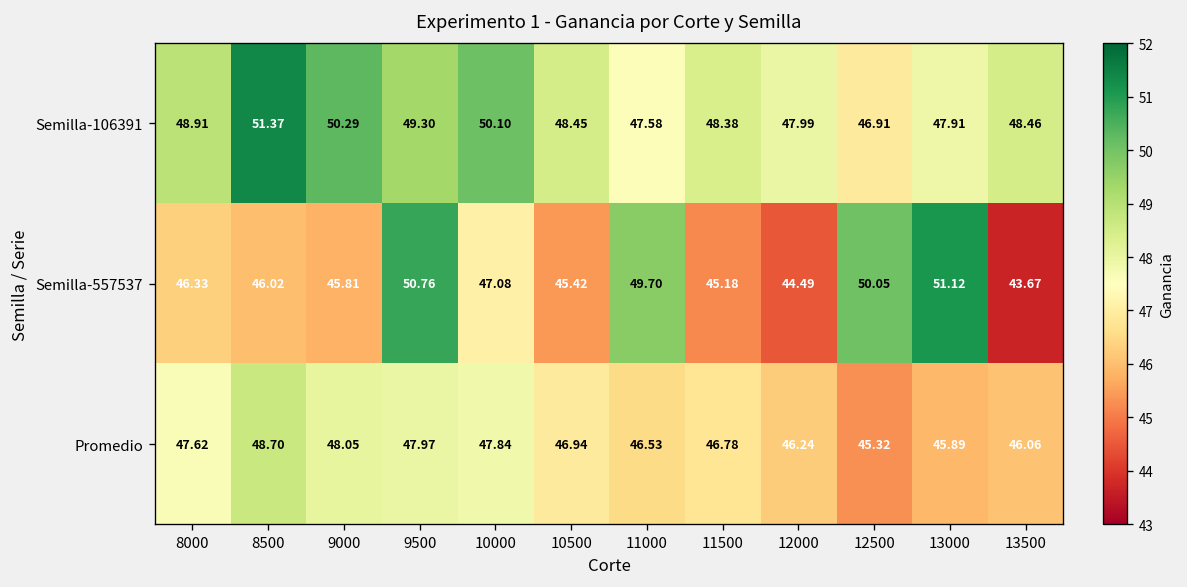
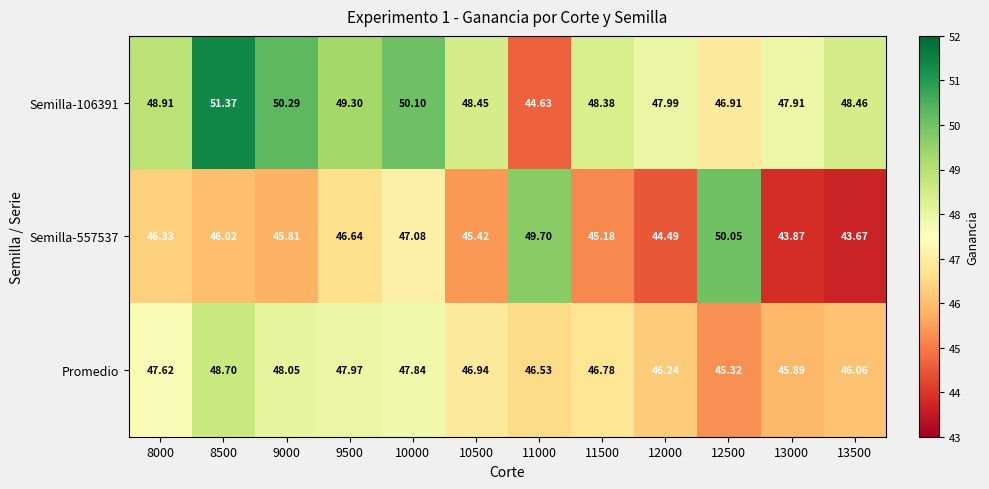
Semilla-106391, 11000: 47.58 -> 44.63
Semilla-557537, 9500: 50.76 -> 46.64
Semilla-557537, 13000: 51.12 -> 43.87
